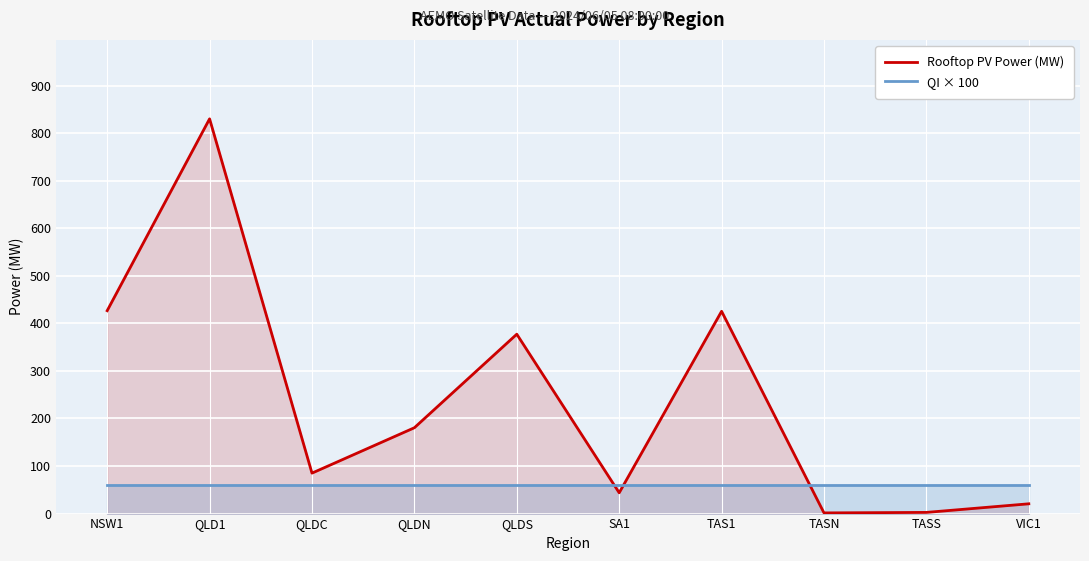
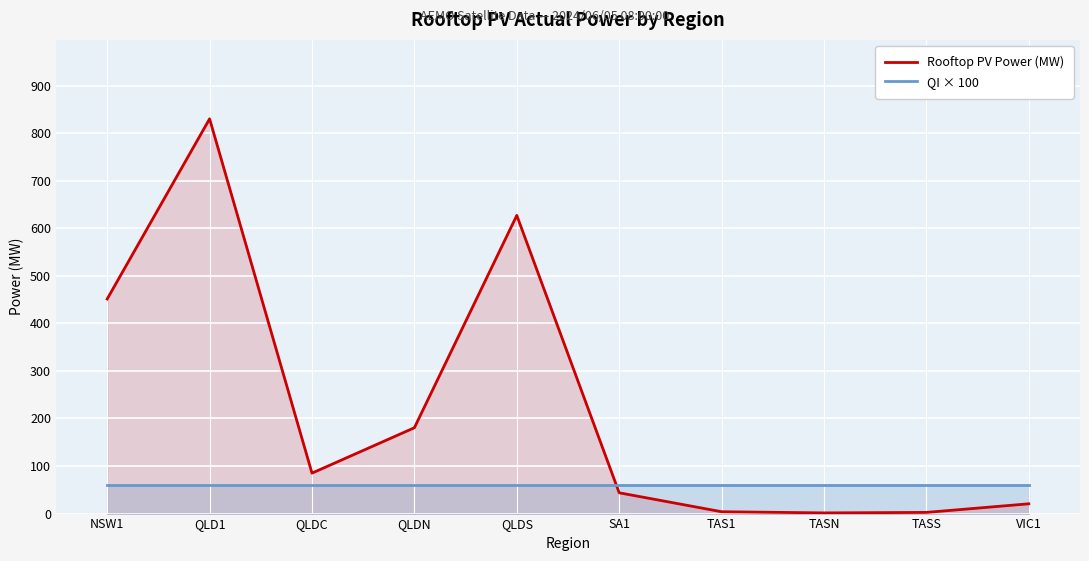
Rooftop PV Power (MW), NSW1: 430 -> 450
Rooftop PV Power (MW), QLDS: 380 -> 630
Rooftop PV Power (MW), TAS1: 430 -> 0
